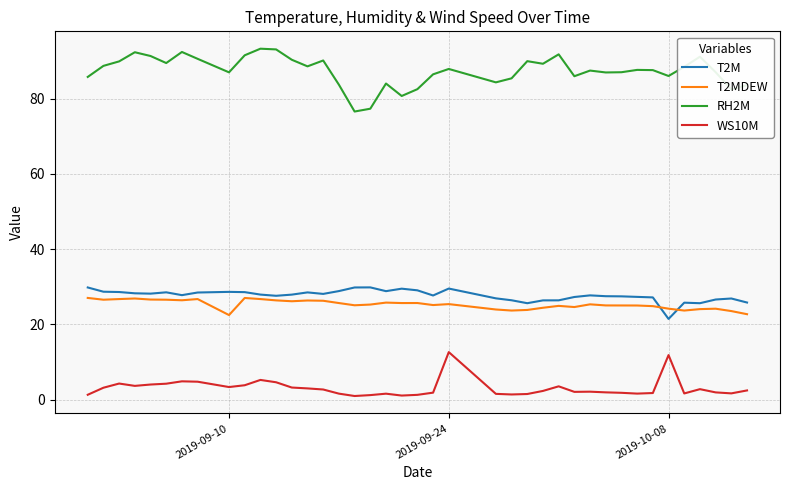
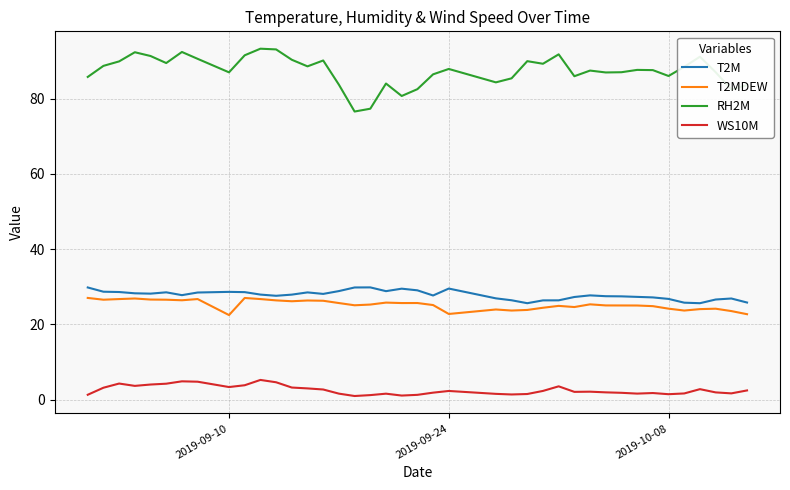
T2MDEW, 2019-09-24: 25 -> 23
WS10M, 2019-09-24: 13 -> 2
T2M, 2019-10-08: 21 -> 27
WS10M, 2019-10-08: 12 -> 1
